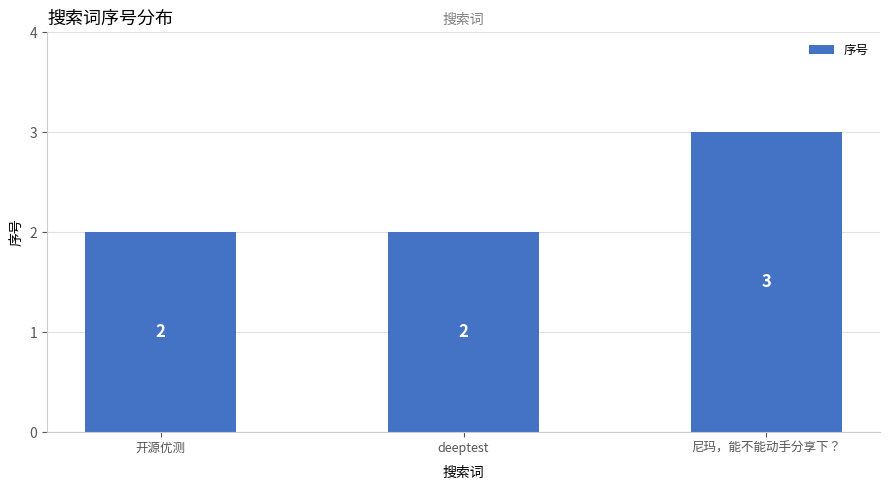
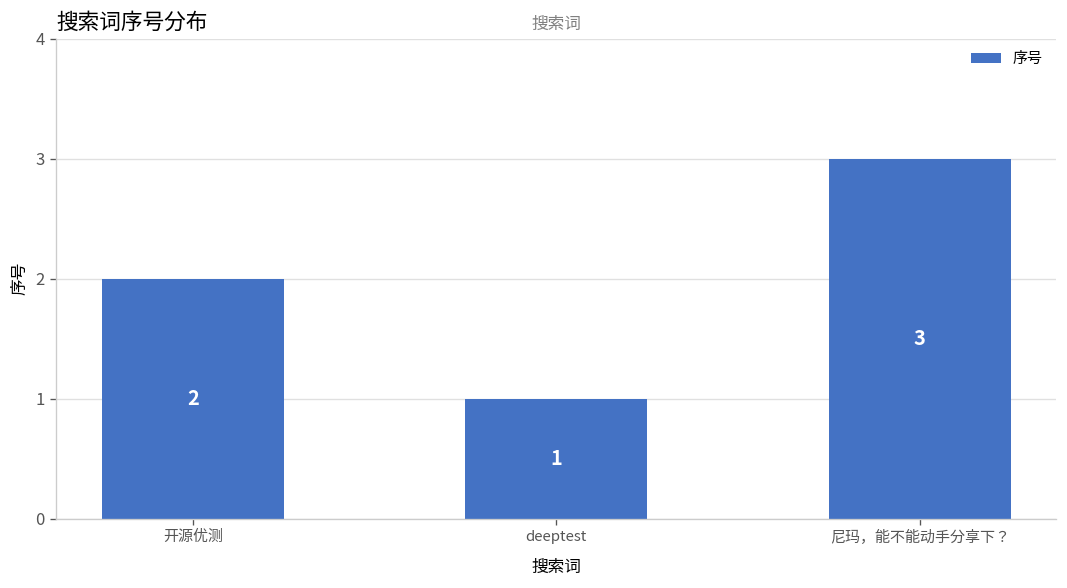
deeptest: 2 -> 1
